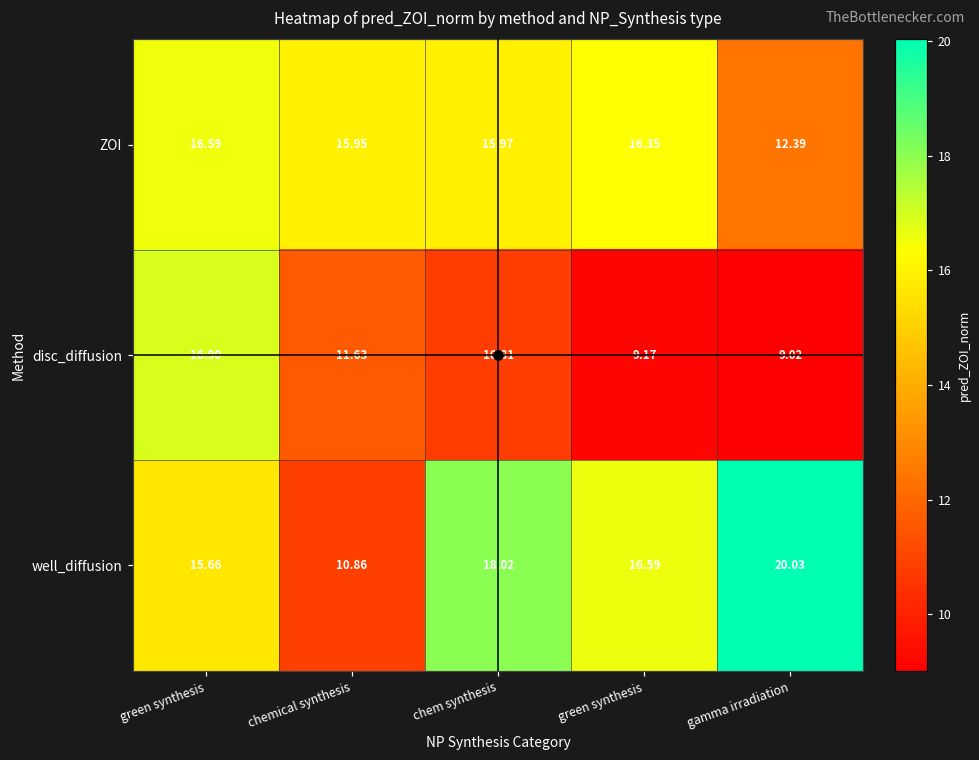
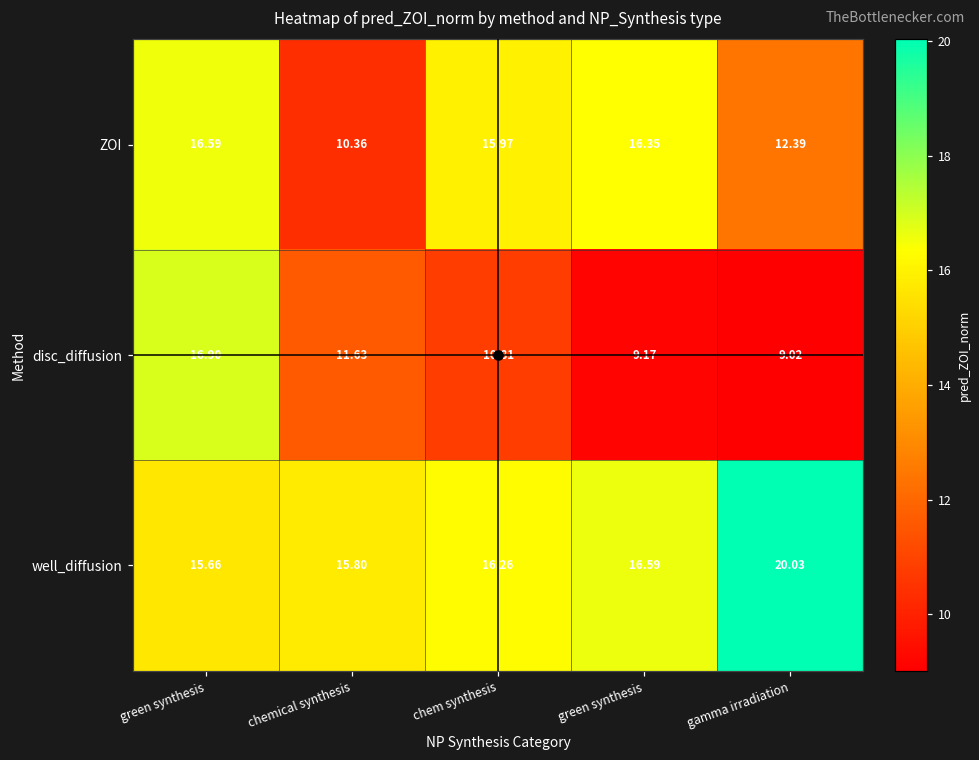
ZOI, chemical synthesis: 15.95 -> 10.36
well_diffusion, chemical synthesis: 10.86 -> 15.80
well_diffusion, chem synthesis: 18.02 -> 16.26
